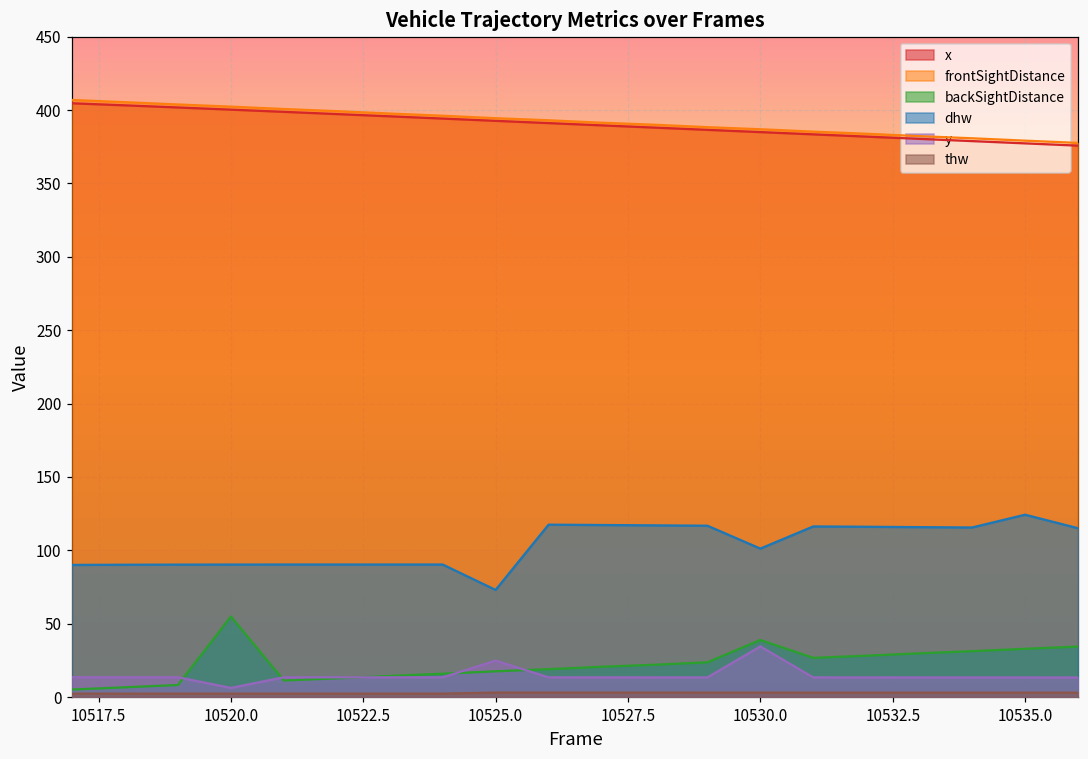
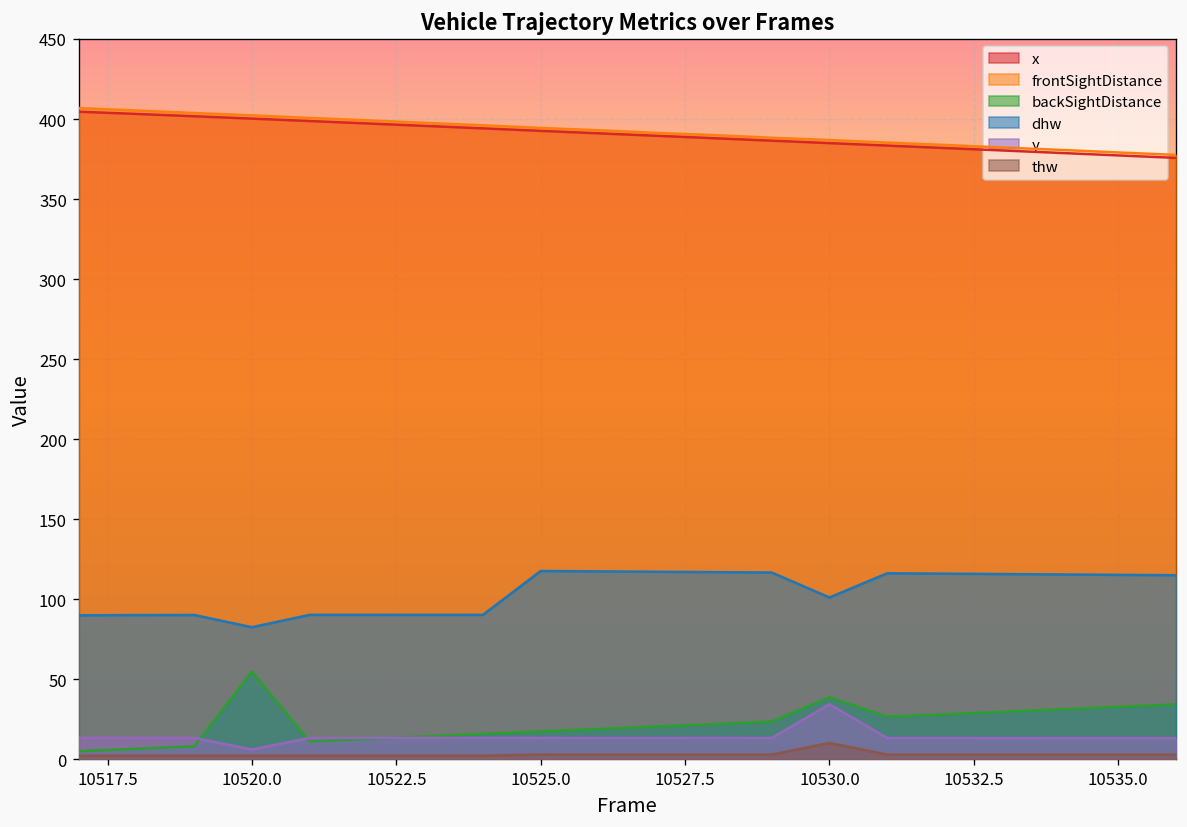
dhw, 10520.0: 90 -> 83
dhw, 10525.0: 73 -> 118
y, 10525.0: 25 -> 13
thw, 10530.0: 3 -> 10
dhw, 10535.0: 124 -> 115
